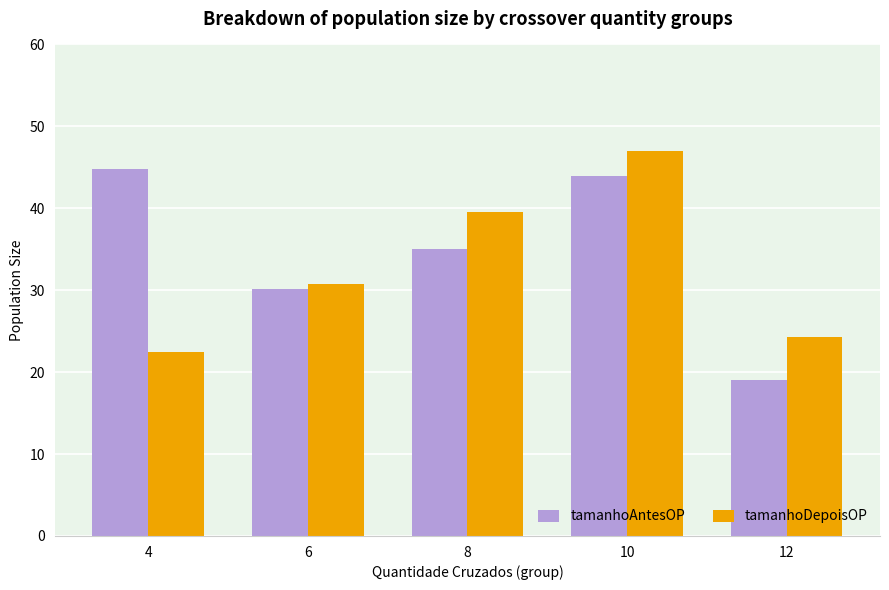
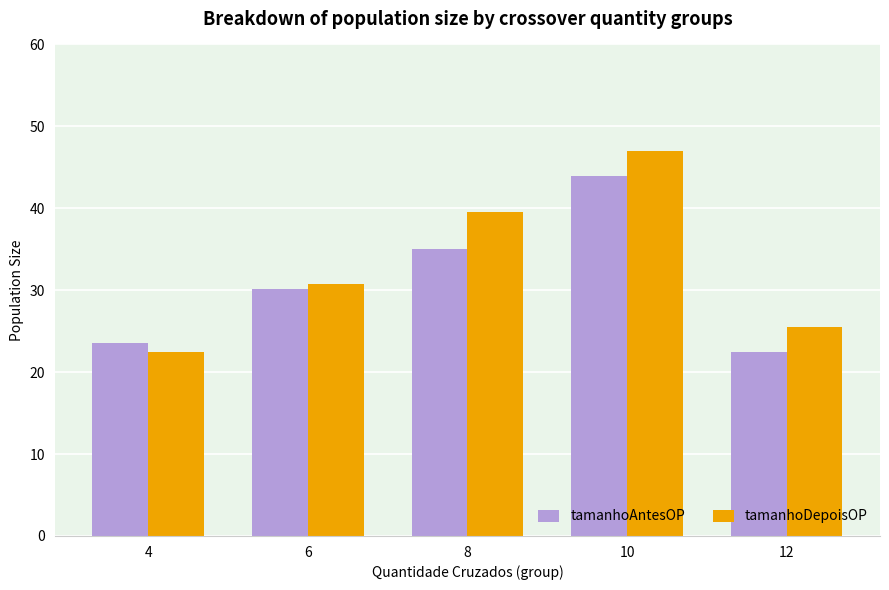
tamanhoAntesOP, 4: 45 -> 24
tamanhoAntesOP, 12: 19 -> 23
tamanhoDepoisOP, 12: 24 -> 26
